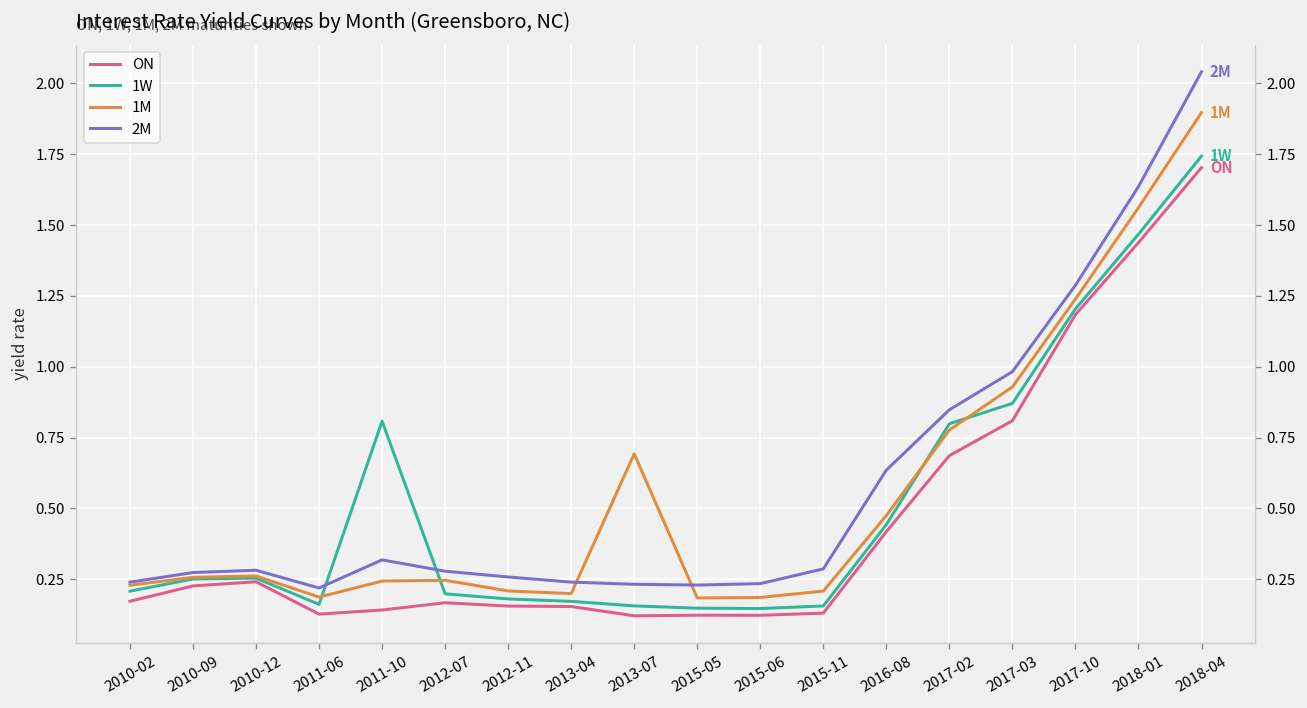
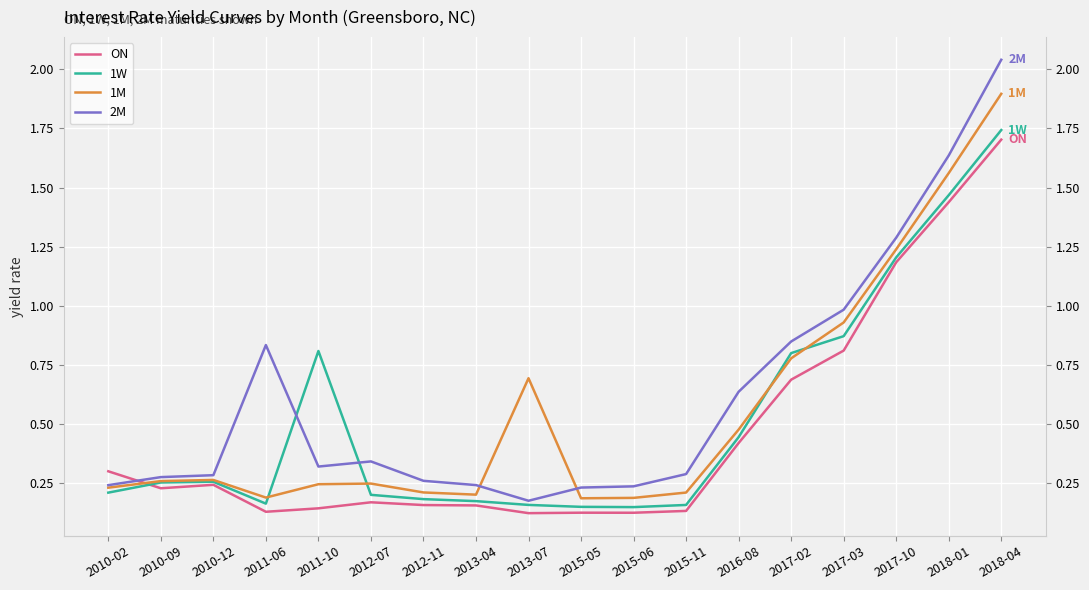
ON, 2010-02: 0.17 -> 0.30
2M, 2011-06: 0.22 -> 0.83
2M, 2012-07: 0.28 -> 0.34
2M, 2013-07: 0.23 -> 0.17
